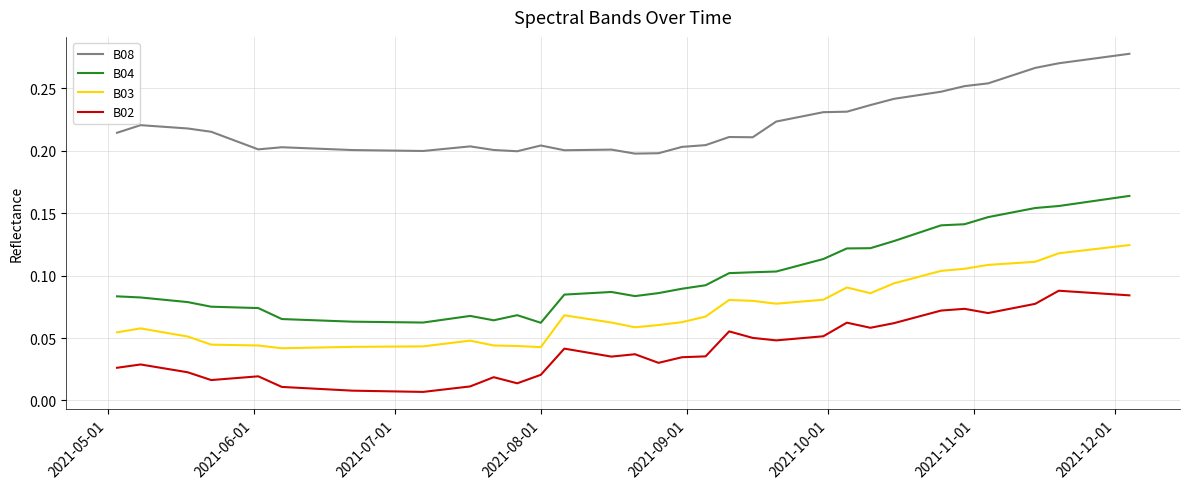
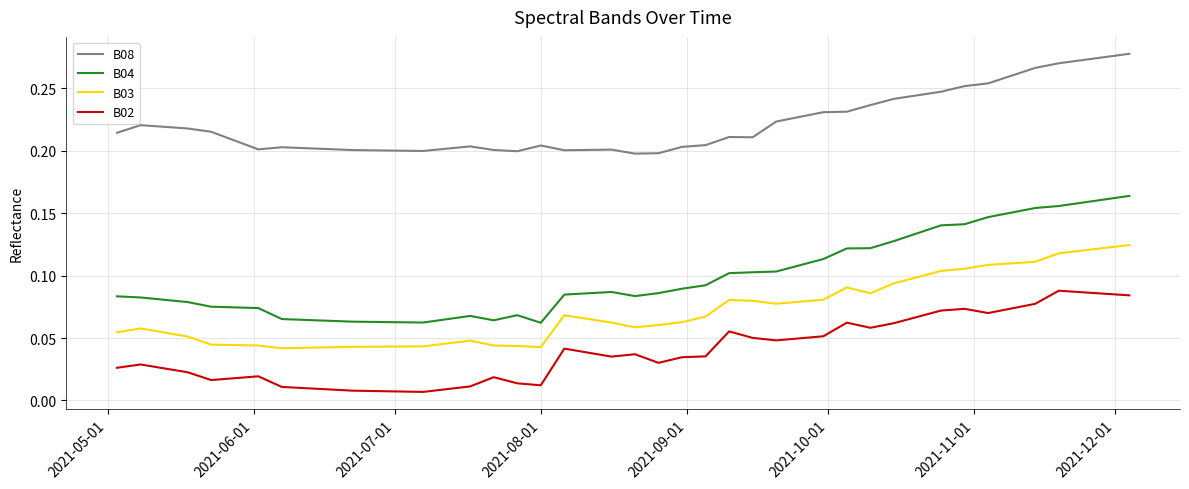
B02, 2021-08-01: 0.021 -> 0.012
